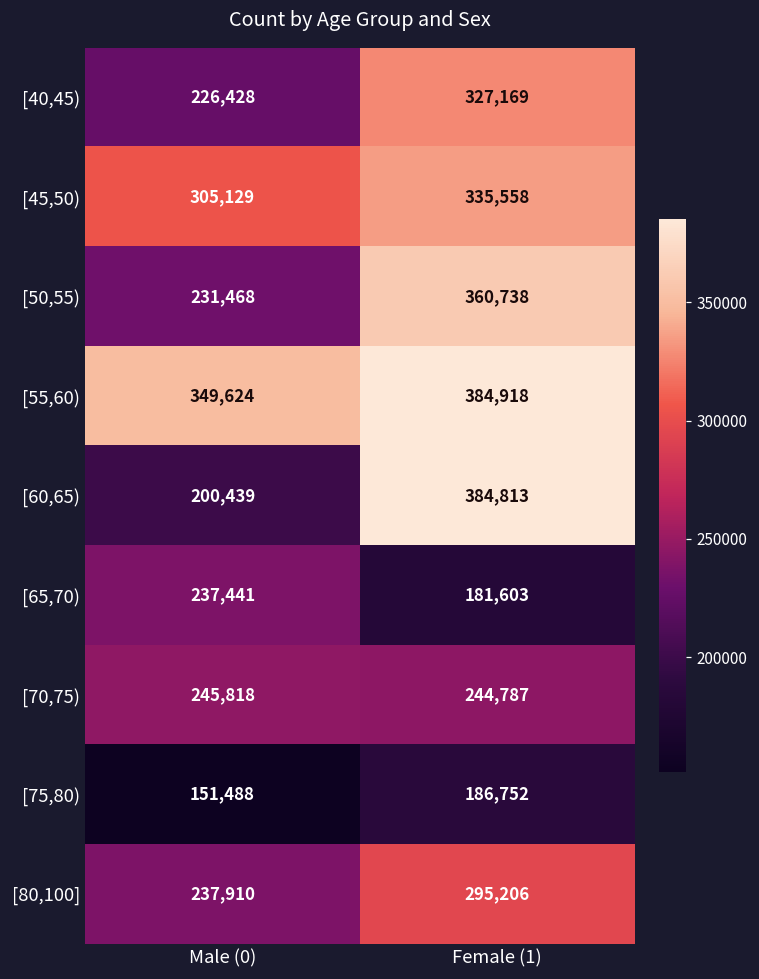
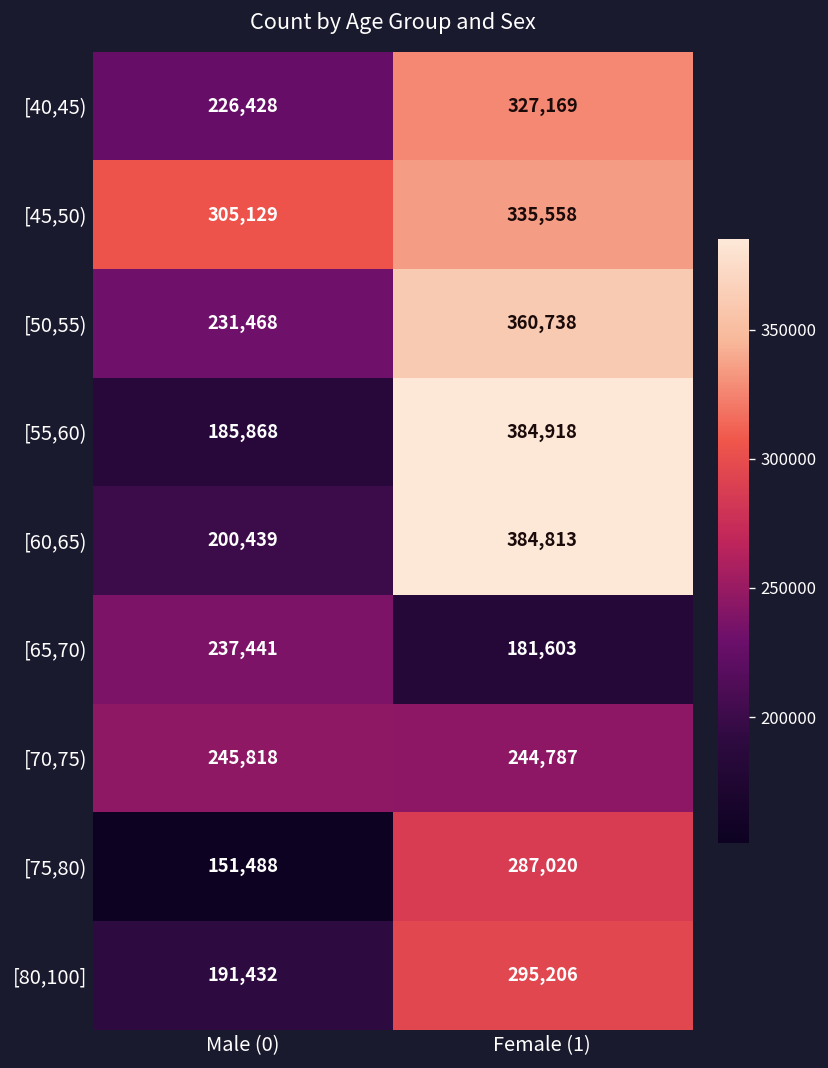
[55,60), Male (0): 349,624 -> 185,868
[75,80), Female (1): 186,752 -> 287,020
[80,100], Male (0): 237,910 -> 191,432
